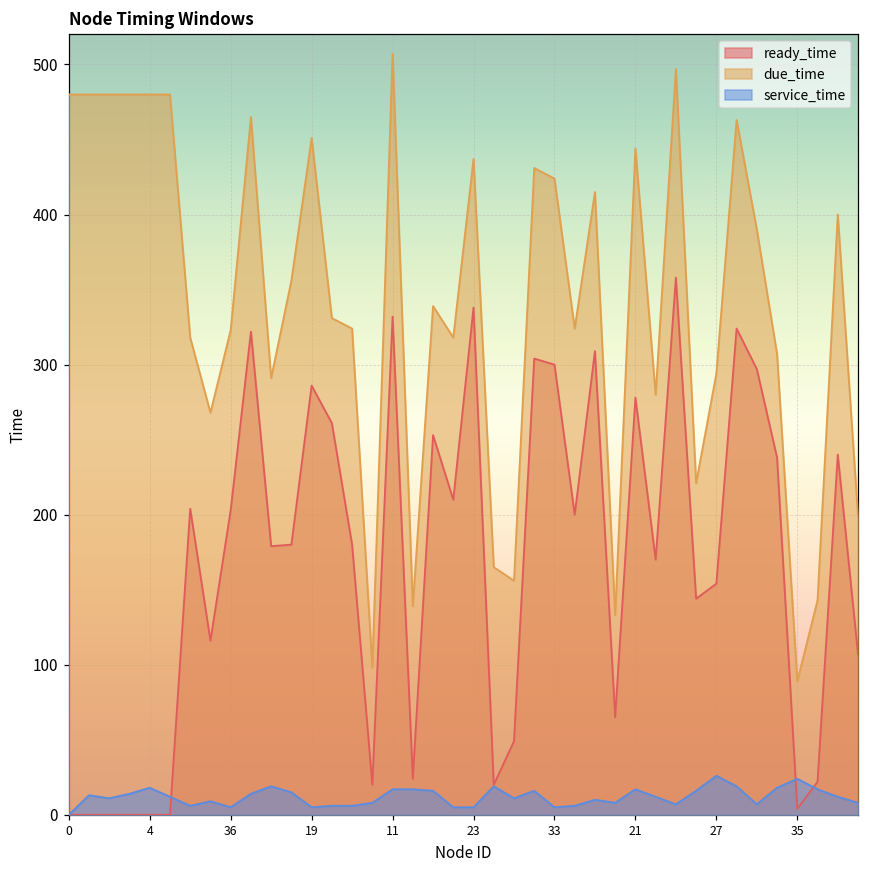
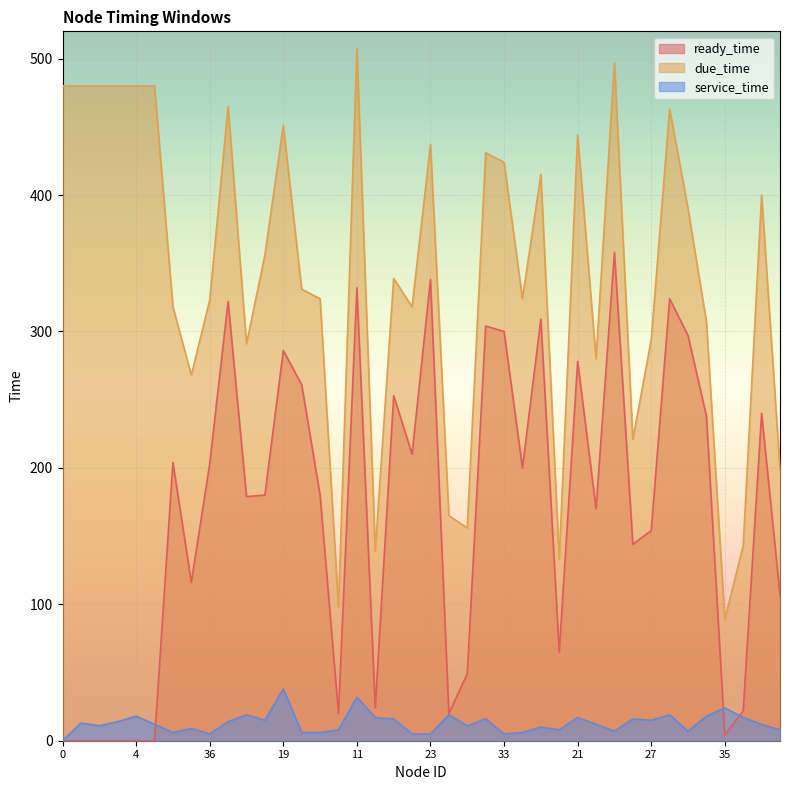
service_time, 19: 5 -> 38
service_time, 11: 17 -> 32
service_time, 27: 26 -> 15
